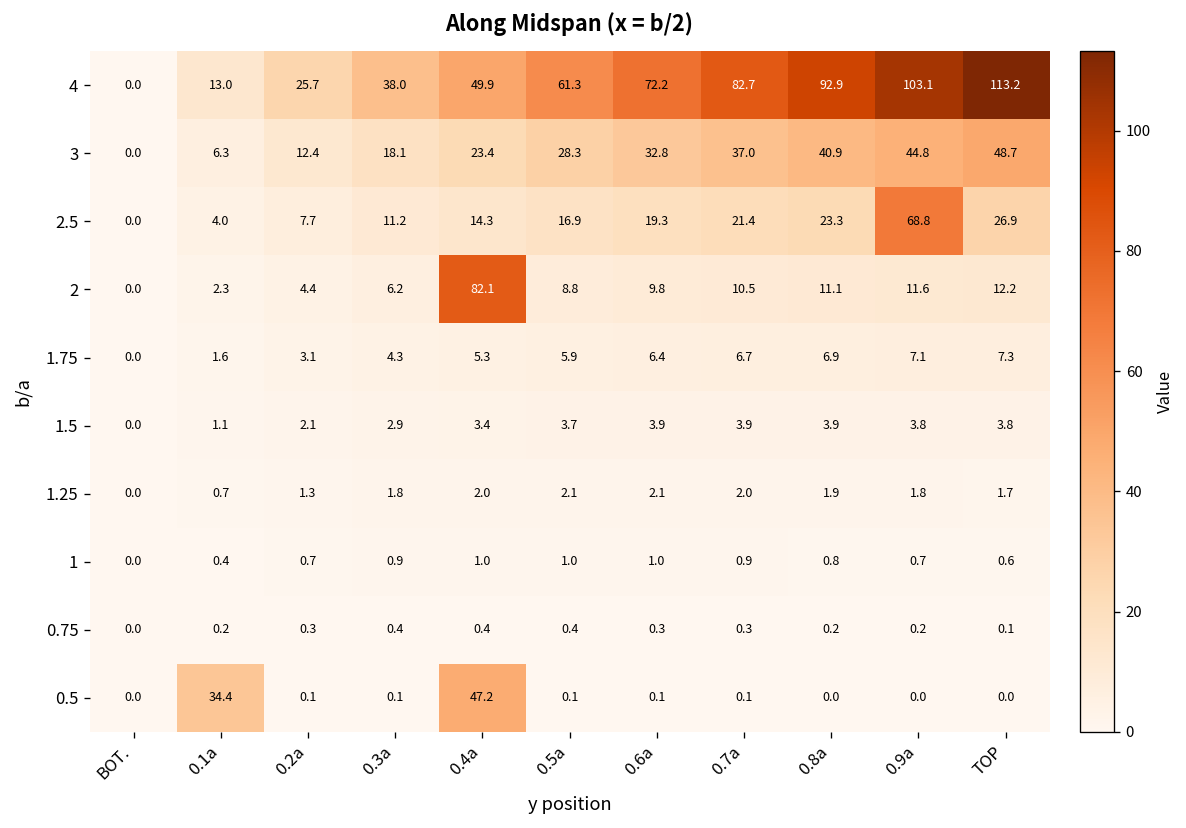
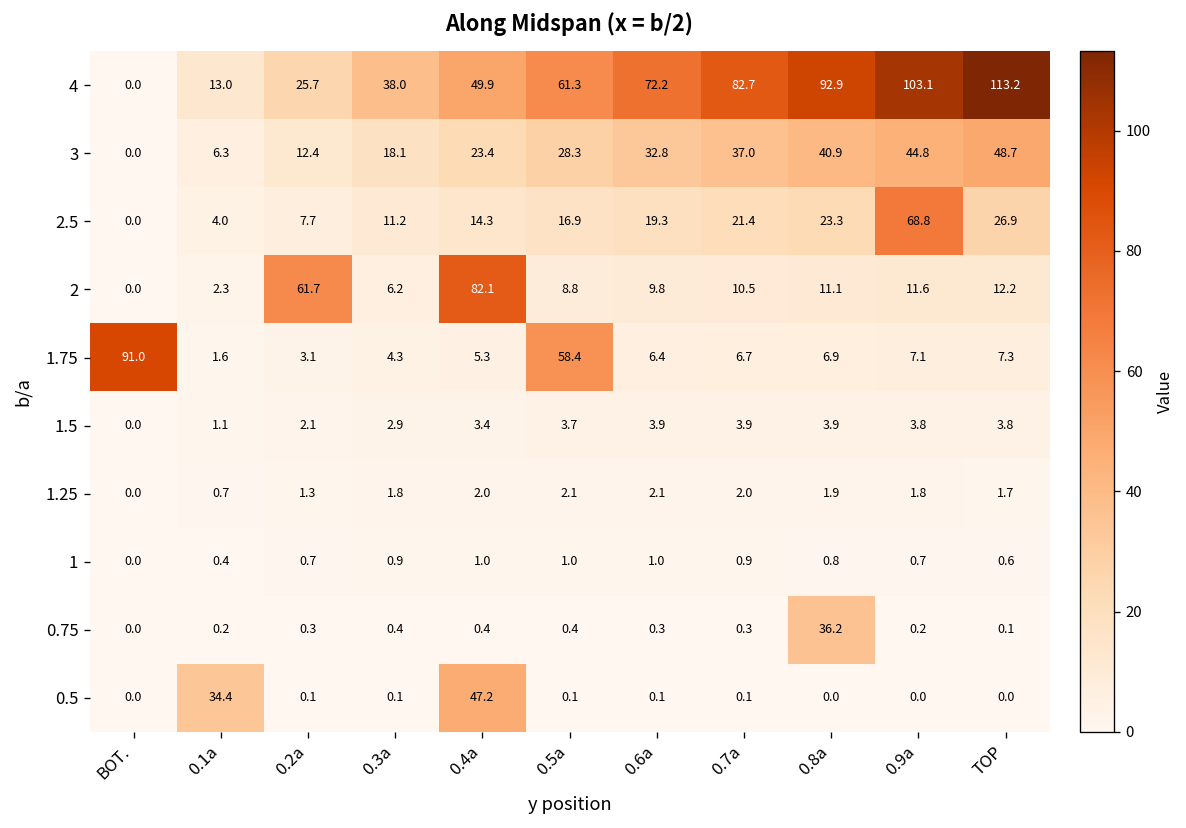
2, 0.2a: 4.4 -> 61.7
1.75, BOT.: 0.0 -> 91.0
1.75, 0.5a: 5.9 -> 58.4
0.75, 0.8a: 0.2 -> 36.2
